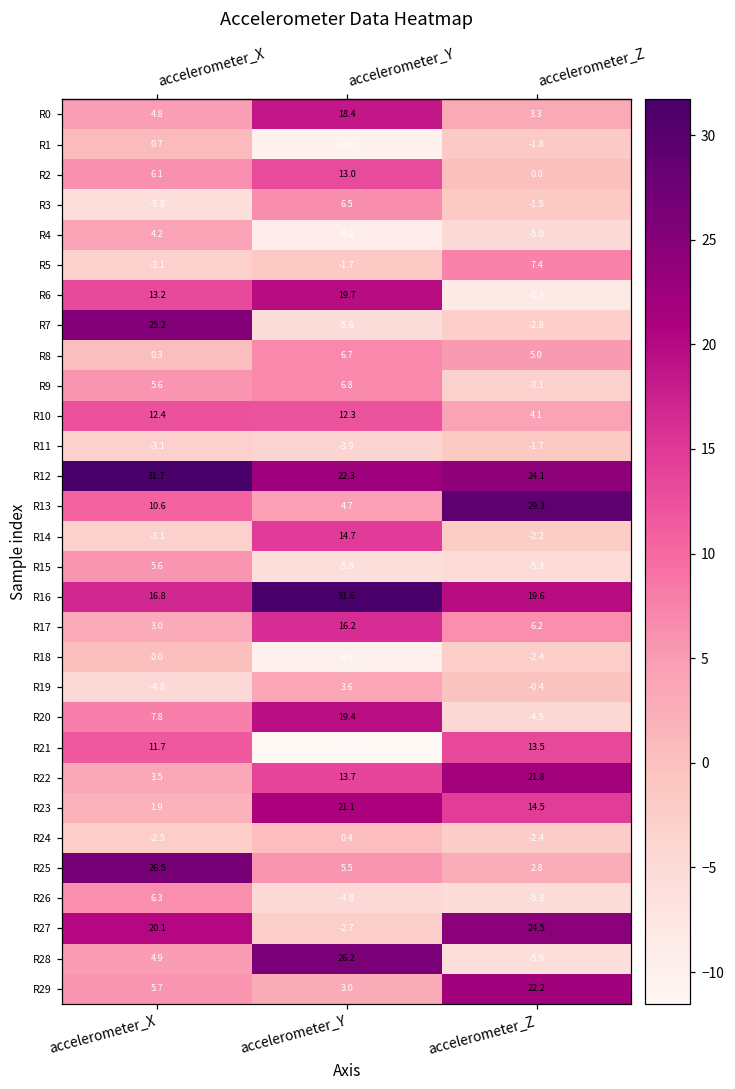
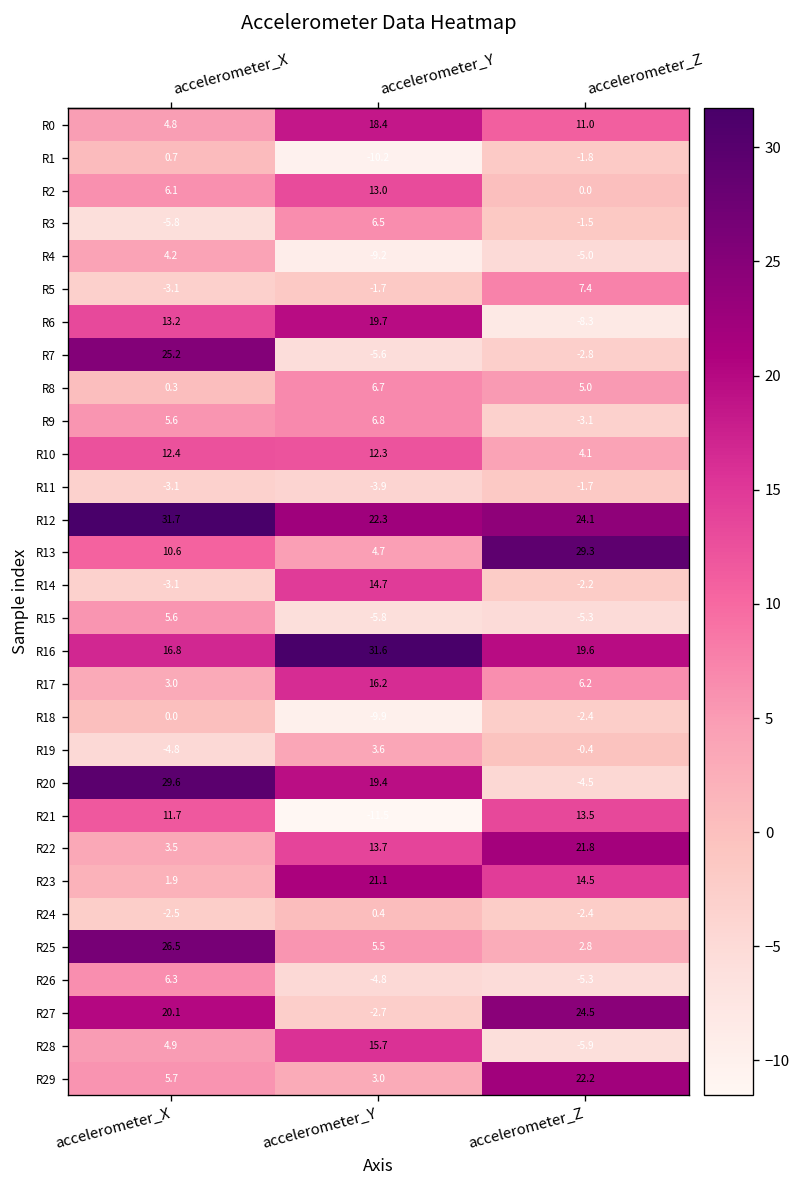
R0, accelerometer_Z: 3.3 -> 11.0
R20, accelerometer_X: 7.8 -> 29.6
R28, accelerometer_Y: 26.2 -> 15.7
